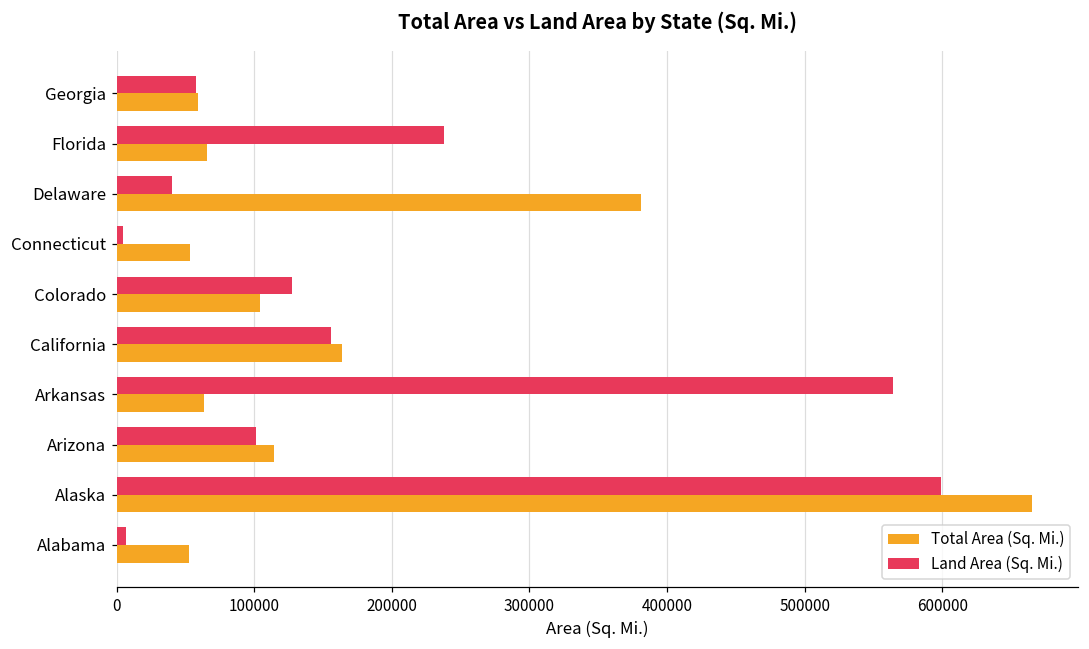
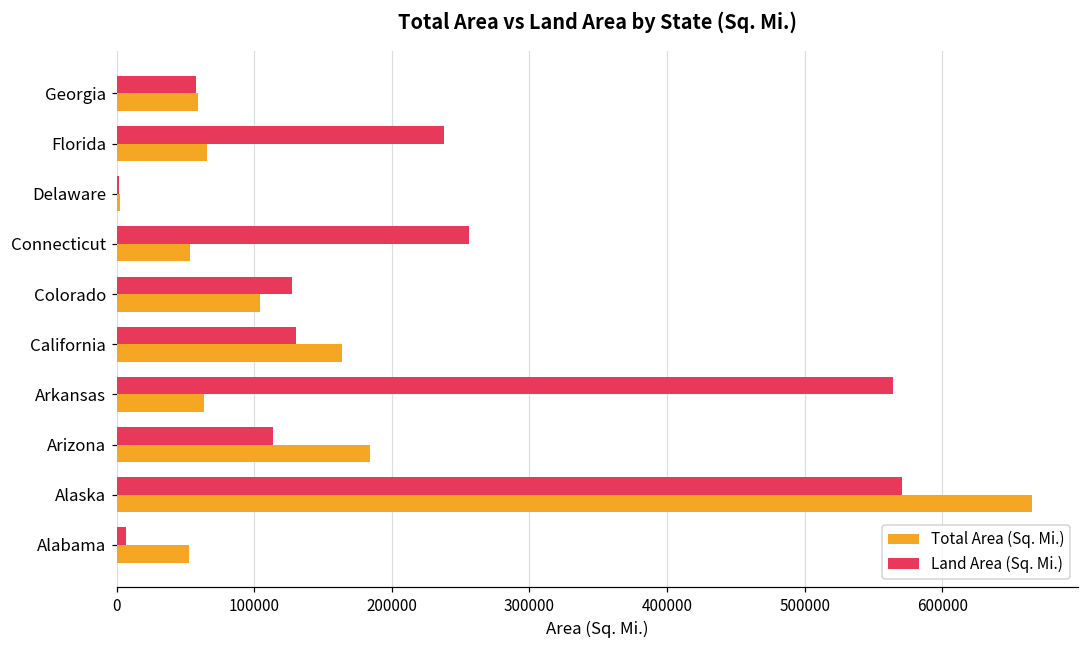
Land Area (Sq. Mi.), Delaware: 40000 -> 2000
Total Area (Sq. Mi.), Delaware: 381000 -> 2000
Land Area (Sq. Mi.), Connecticut: 5000 -> 256000
Land Area (Sq. Mi.), California: 156000 -> 131000
Land Area (Sq. Mi.), Arizona: 101000 -> 114000
Total Area (Sq. Mi.), Arizona: 114000 -> 184000
Land Area (Sq. Mi.), Alaska: 599000 -> 571000
